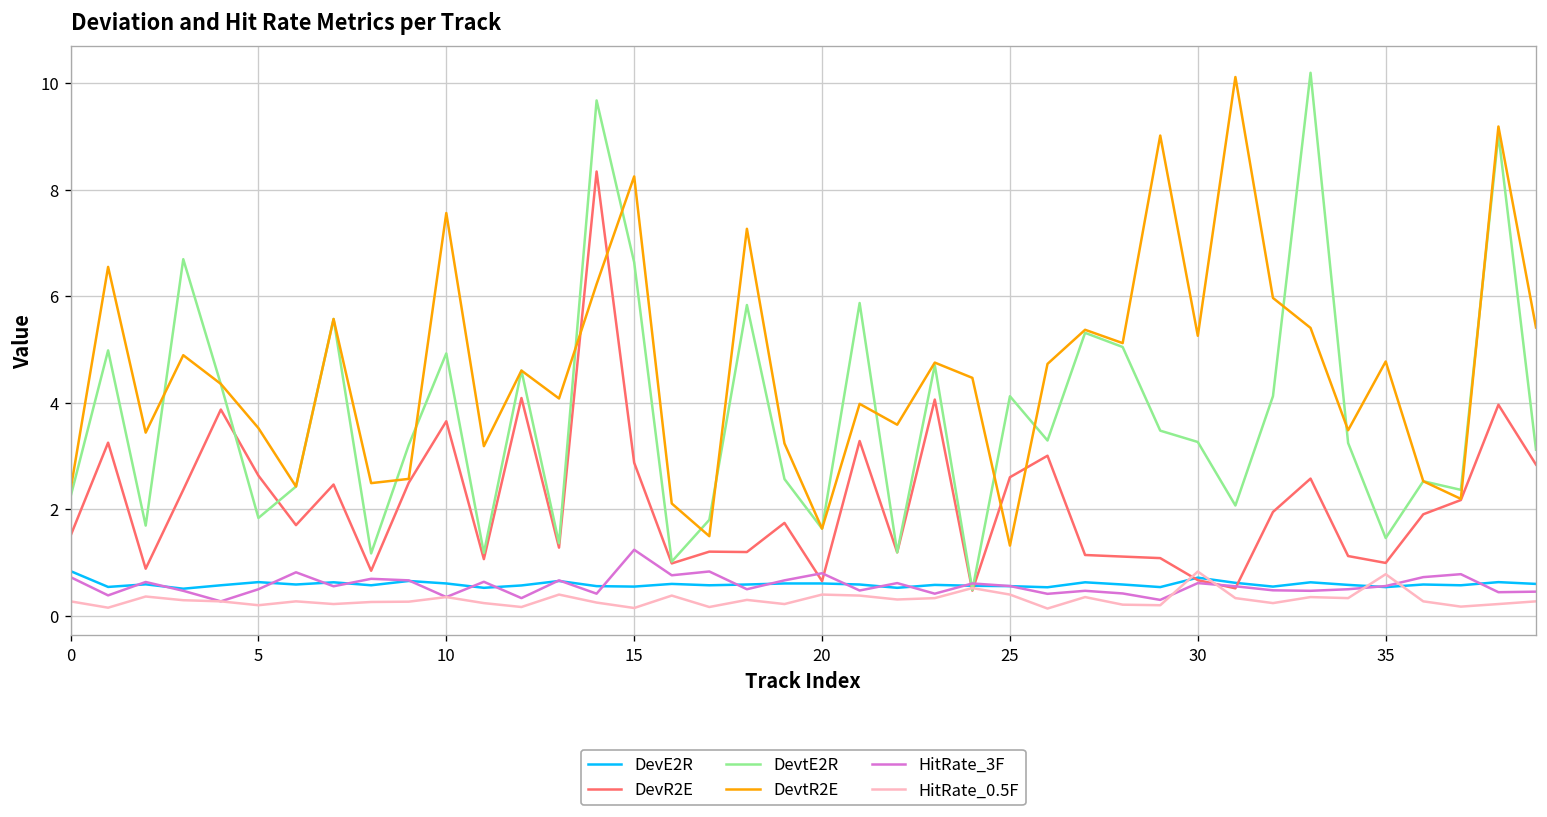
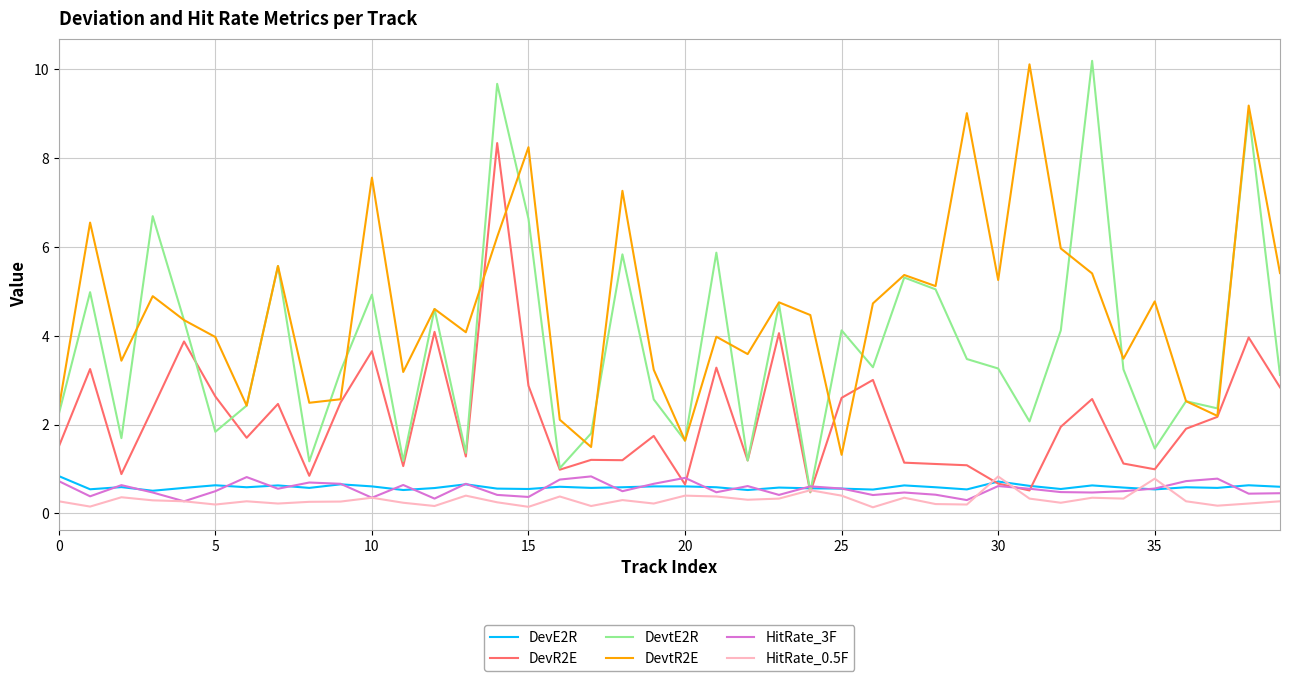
DevtR2E, 5: 3.5 -> 4.0
HitRate_3F, 15: 1.2 -> 0.4
